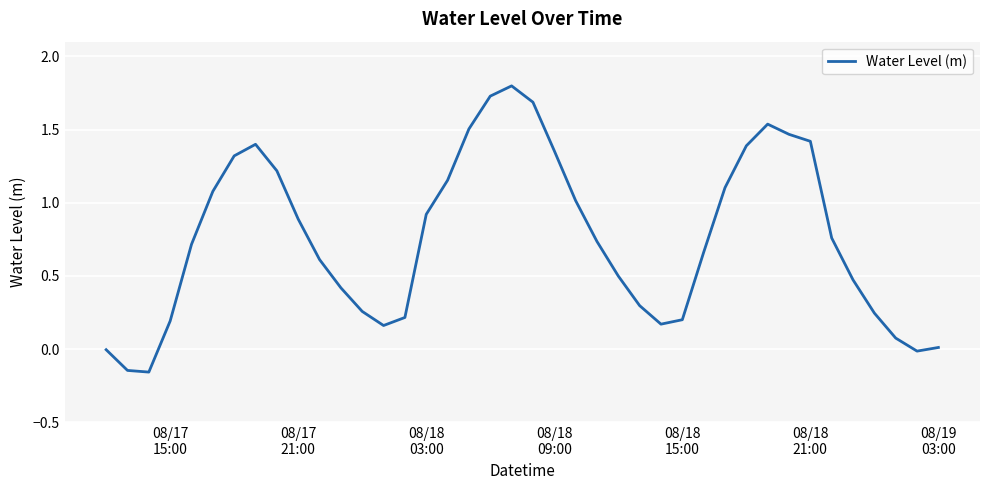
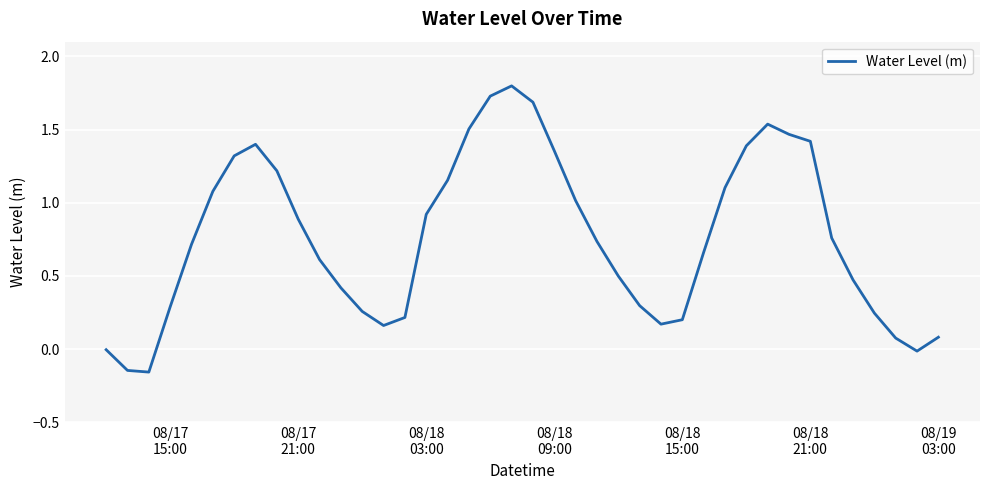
08/17 15:00: 0.19 -> 0.29
08/19 03:00: 0.01 -> 0.08
